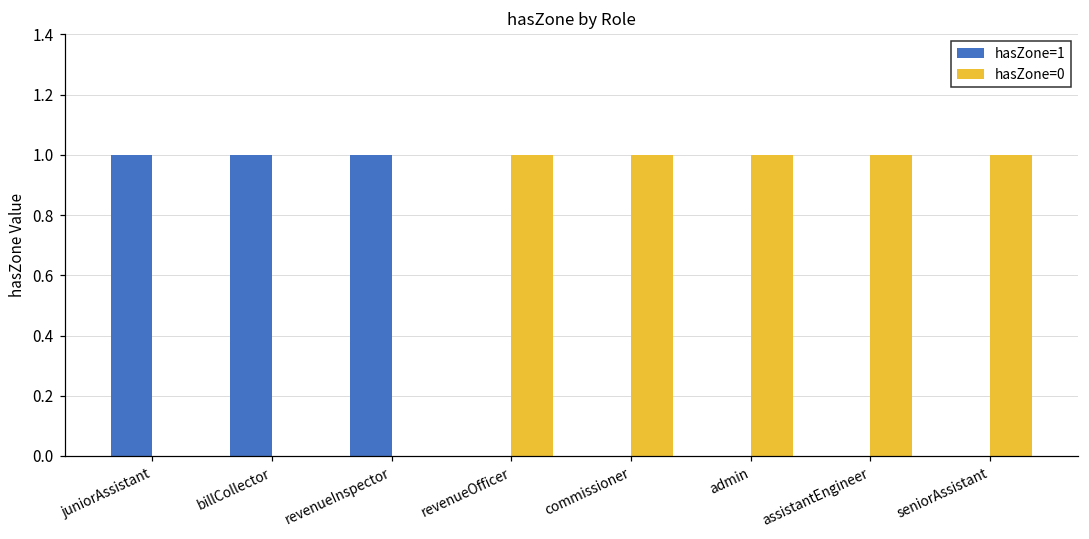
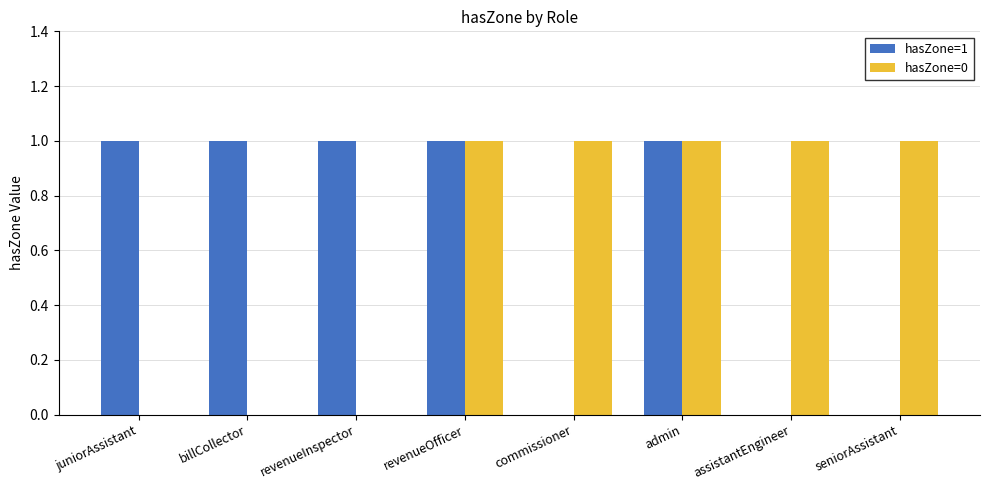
hasZone=1, revenueOfficer: 0 -> 1
hasZone=1, admin: 0 -> 1
